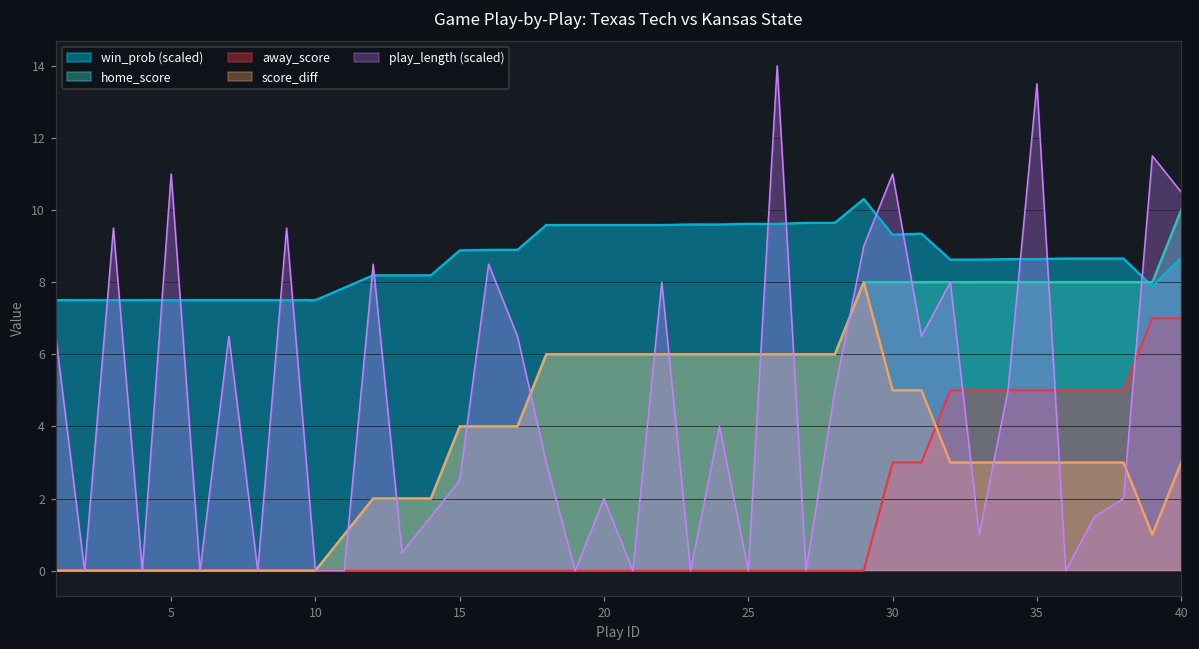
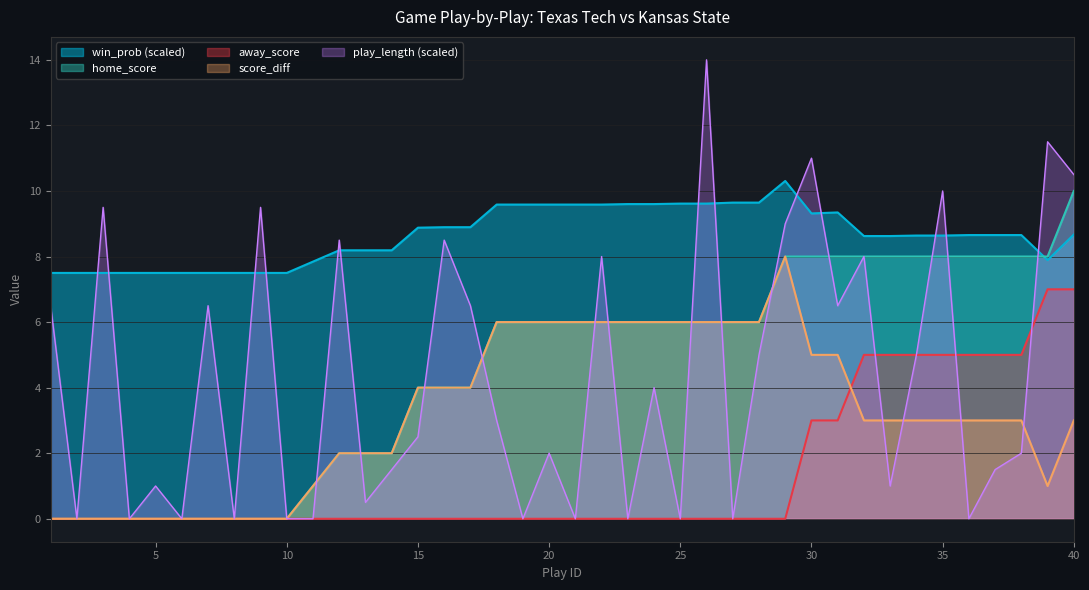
play_length (scaled), 5: 11.0 -> 1.0
play_length (scaled), 35: 13.5 -> 10.0
